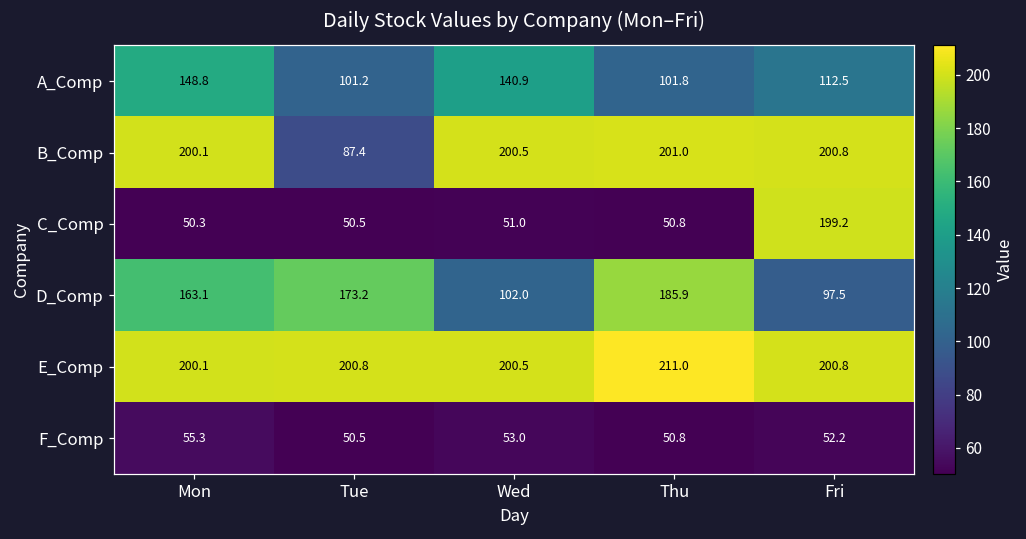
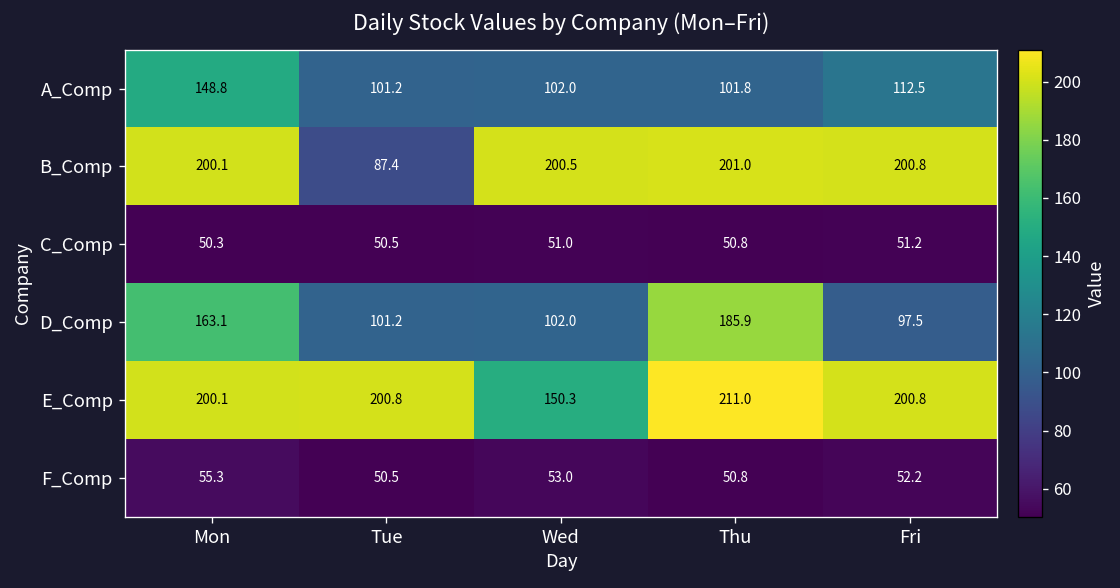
A_Comp, Wed: 140.9 -> 102.0
C_Comp, Fri: 199.2 -> 51.2
D_Comp, Tue: 173.2 -> 101.2
E_Comp, Wed: 200.5 -> 150.3
